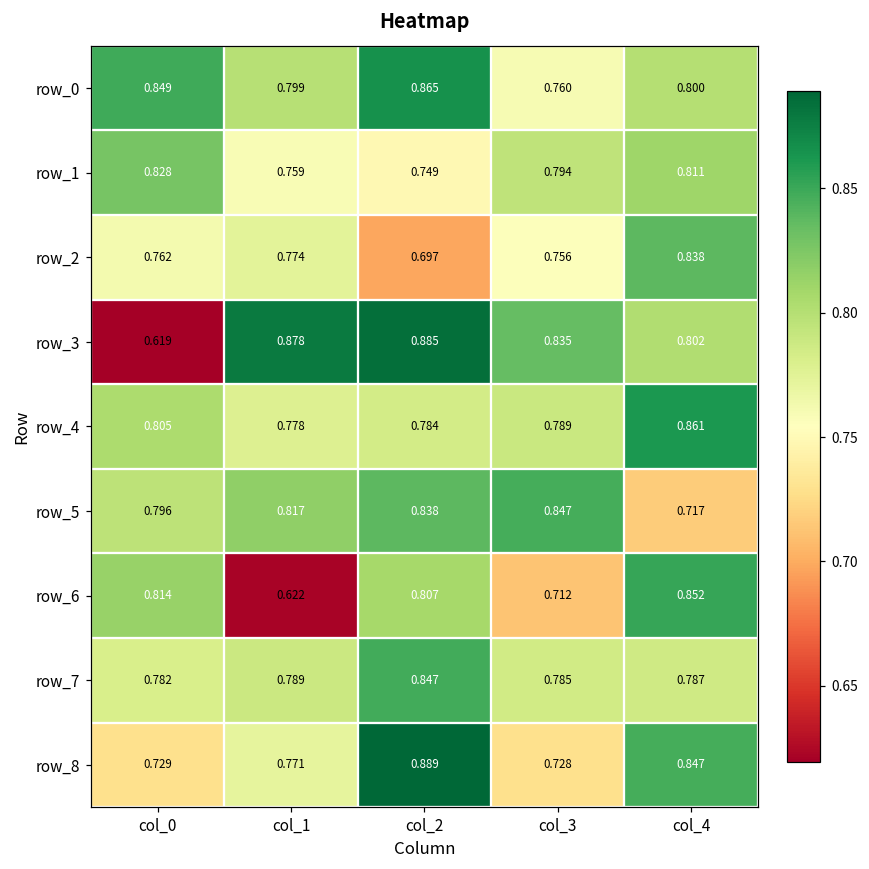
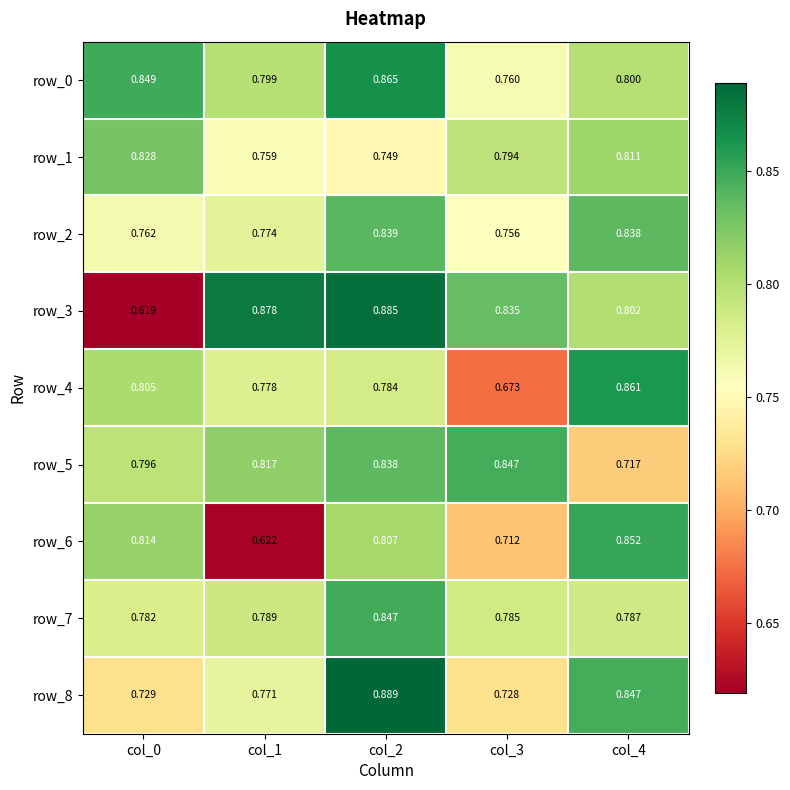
row_2, col_2: 0.697 -> 0.839
row_4, col_3: 0.789 -> 0.673
